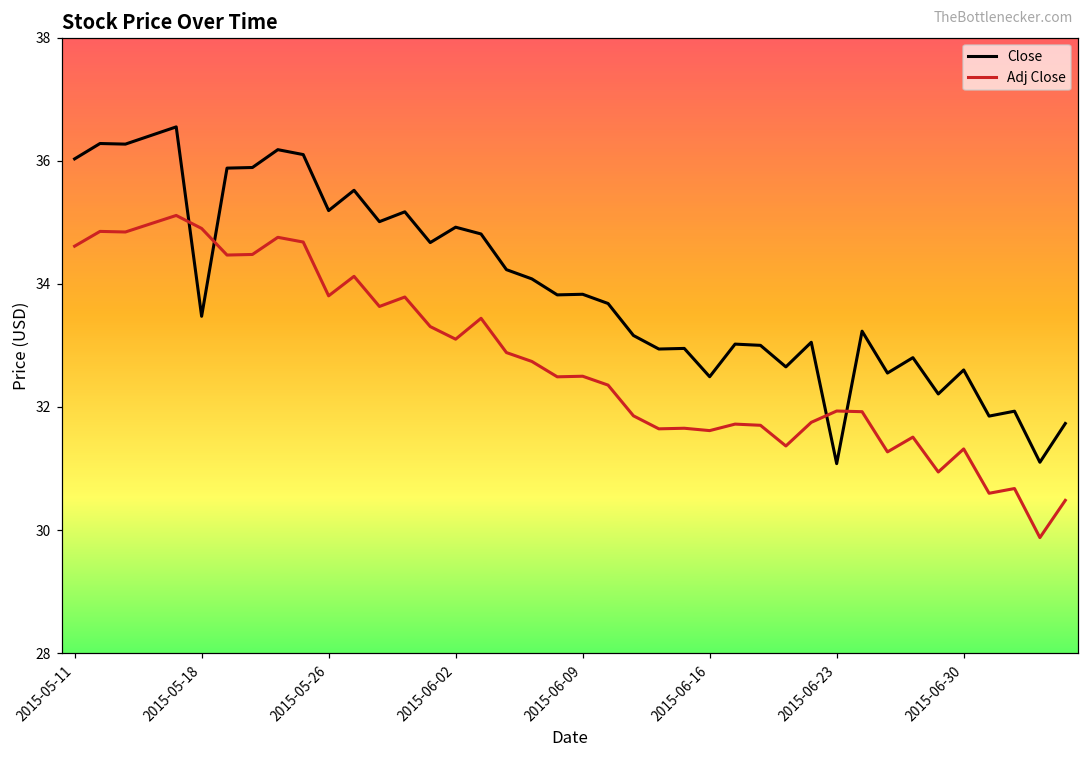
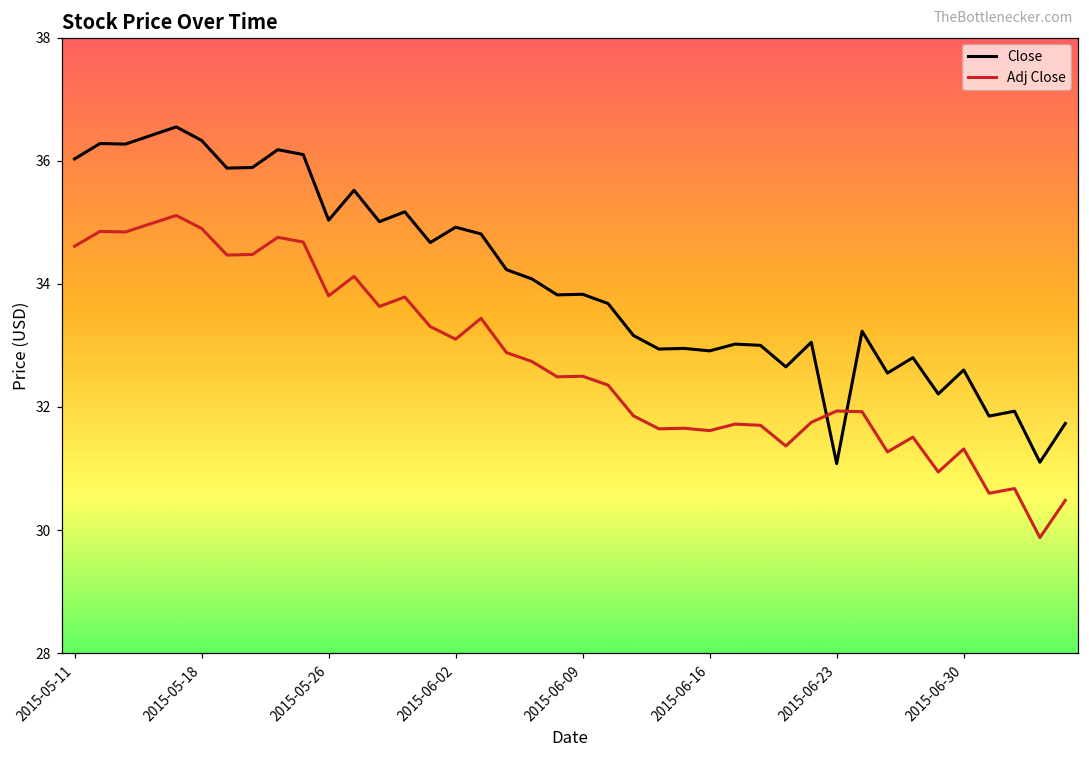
Close, 2015-05-18: 33.5 -> 36.3
Close, 2015-05-26: 35.2 -> 35.0
Close, 2015-06-16: 32.5 -> 32.9
